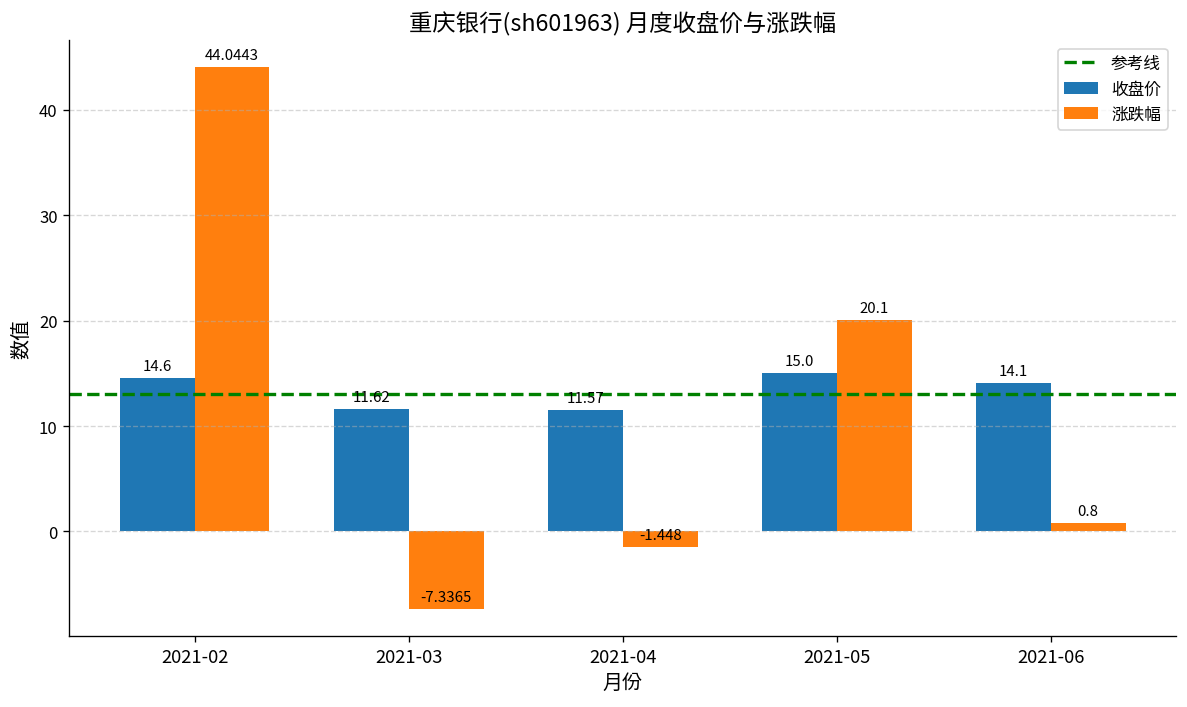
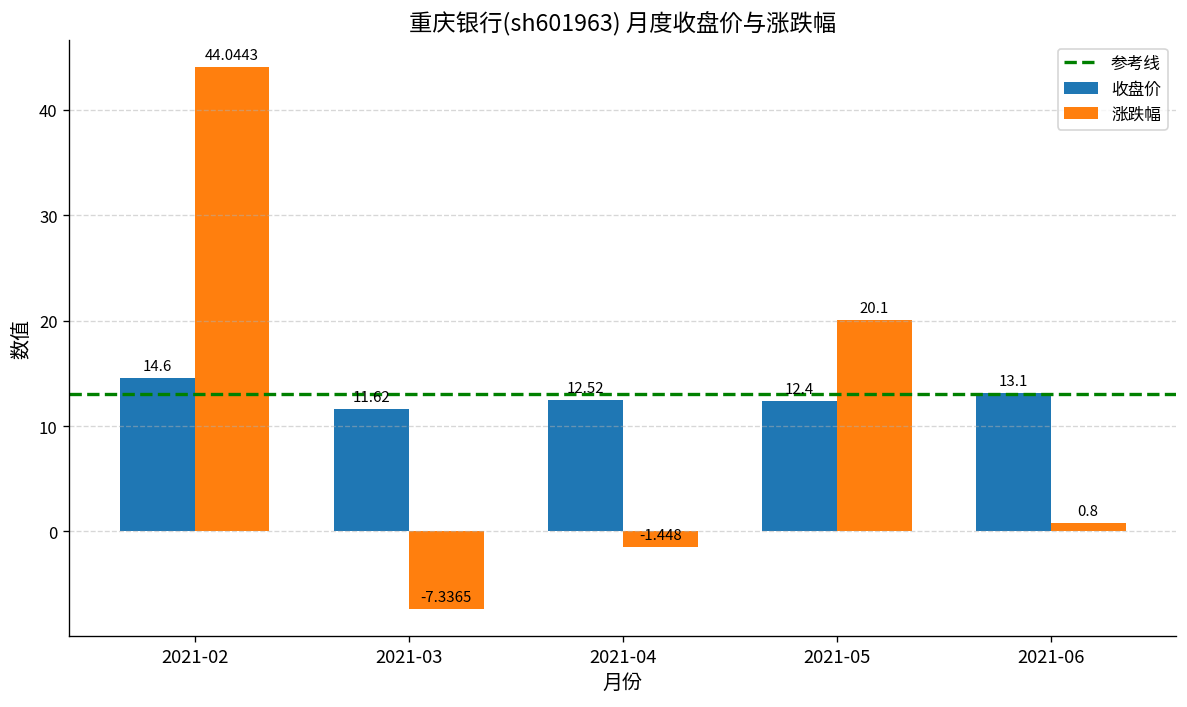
收盘价, 2021-04: 11.57 -> 12.52
收盘价, 2021-05: 15.0 -> 12.4
收盘价, 2021-06: 14.1 -> 13.1
